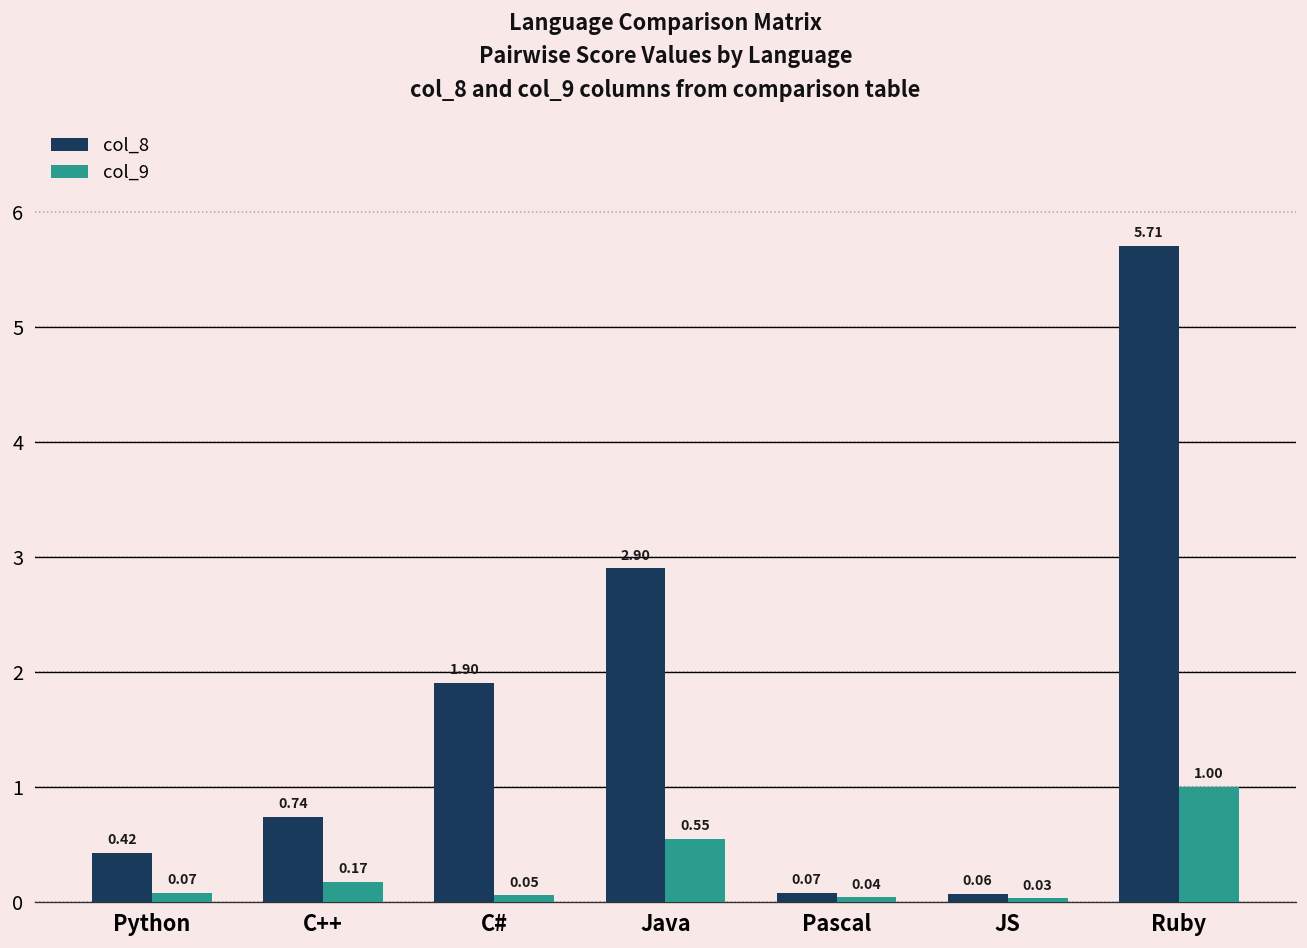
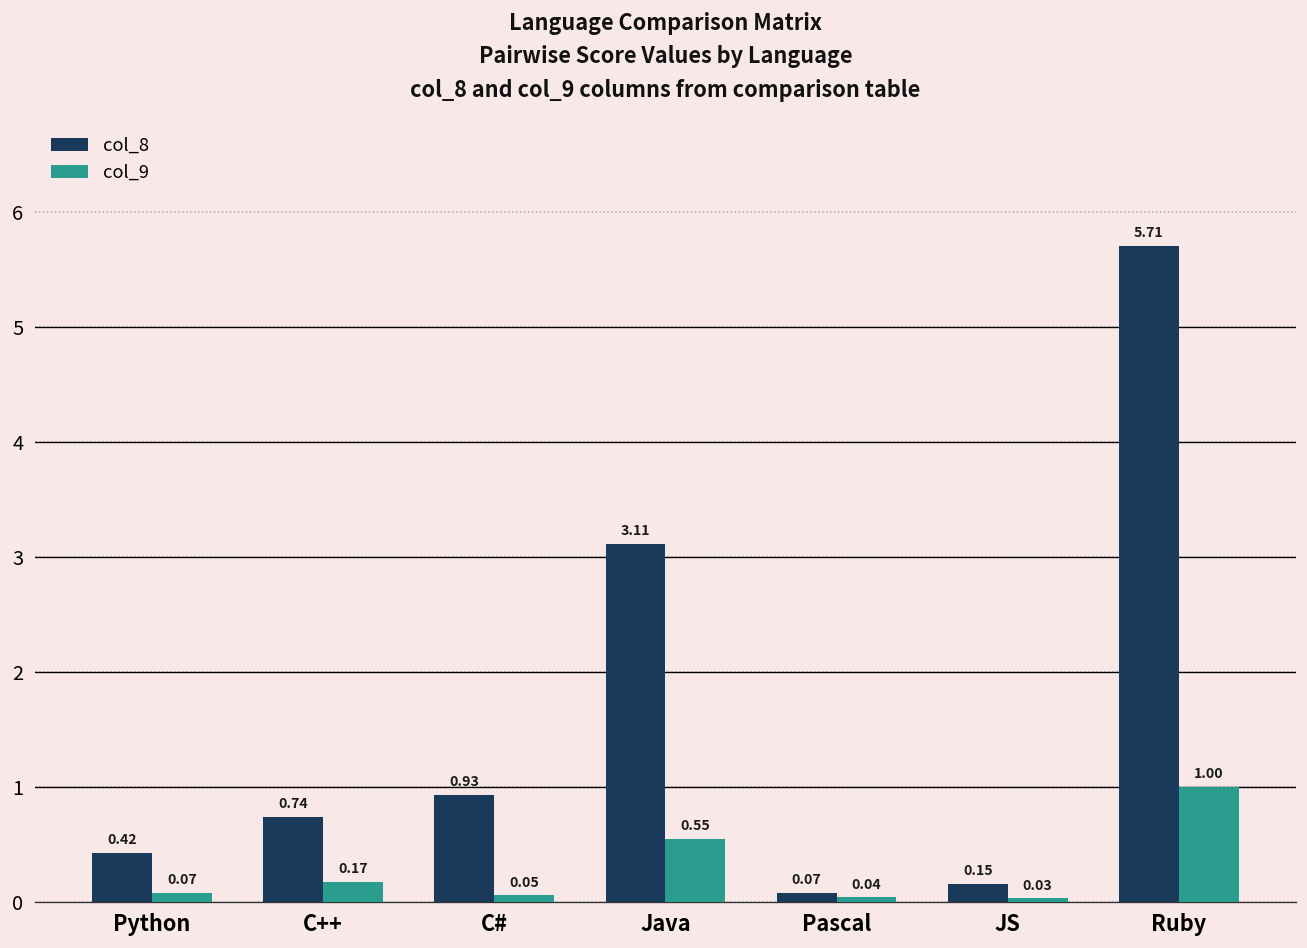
col_8, C#: 1.90 -> 0.93
col_8, Java: 2.90 -> 3.11
col_8, JS: 0.06 -> 0.15
